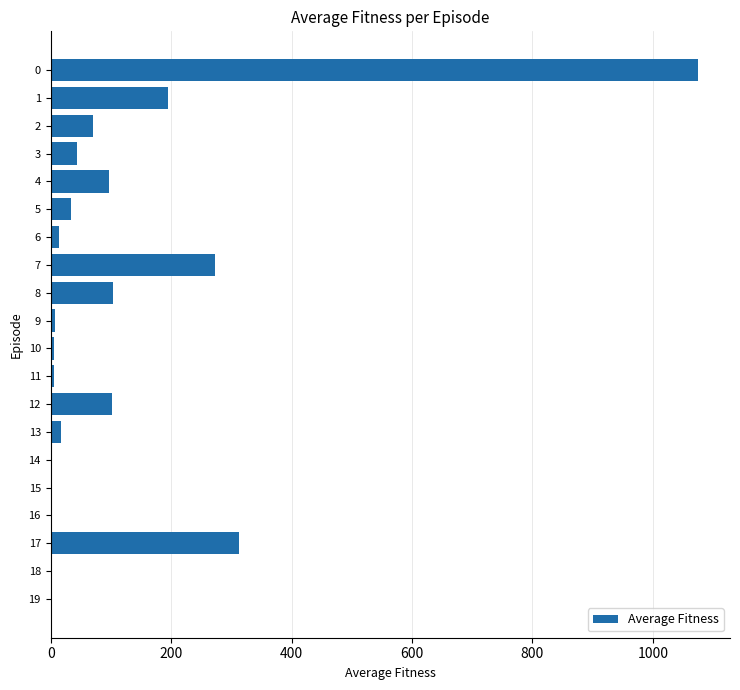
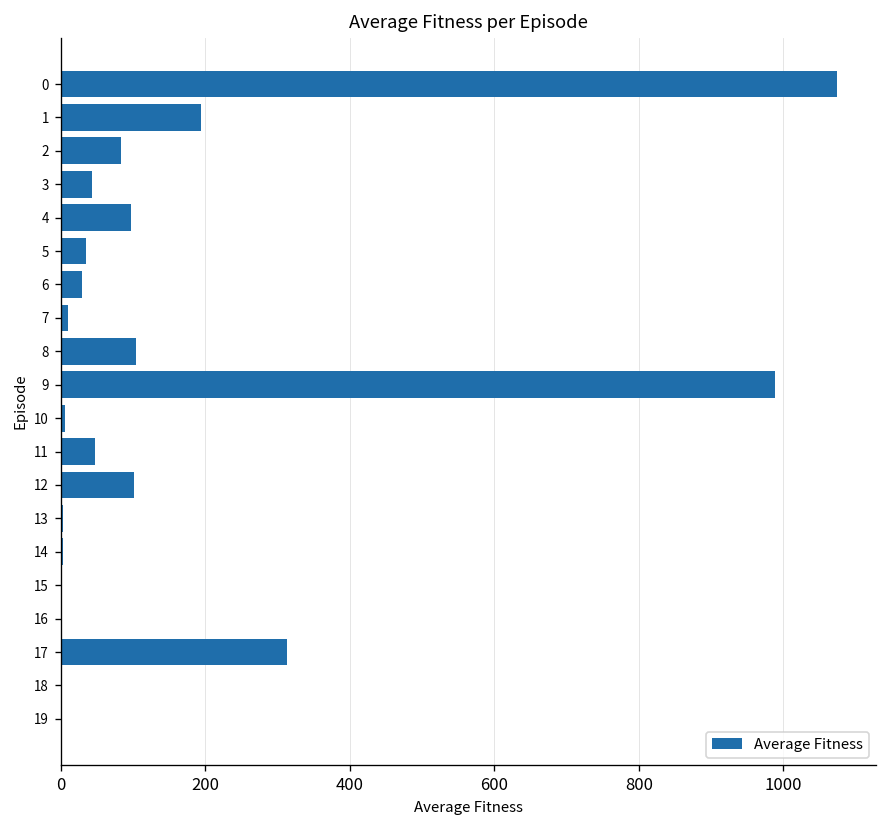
2: 70 -> 80
6: 10 -> 30
7: 270 -> 10
9: 10 -> 990
11: 10 -> 50
13: 20 -> 0
